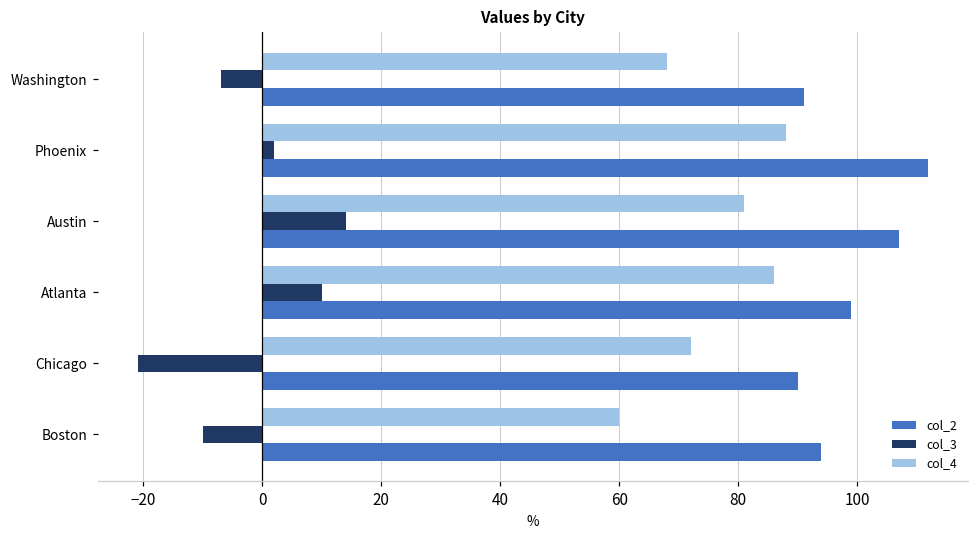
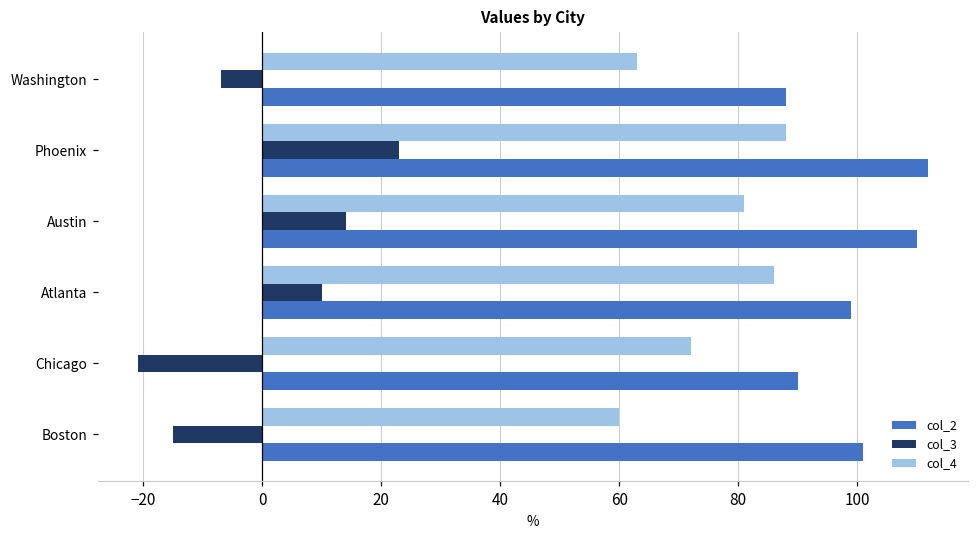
col_4, Washington: 68 -> 63
col_2, Washington: 91 -> 88
col_3, Phoenix: 2 -> 23
col_2, Austin: 107 -> 110
col_3, Boston: -10 -> -15
col_2, Boston: 94 -> 101
